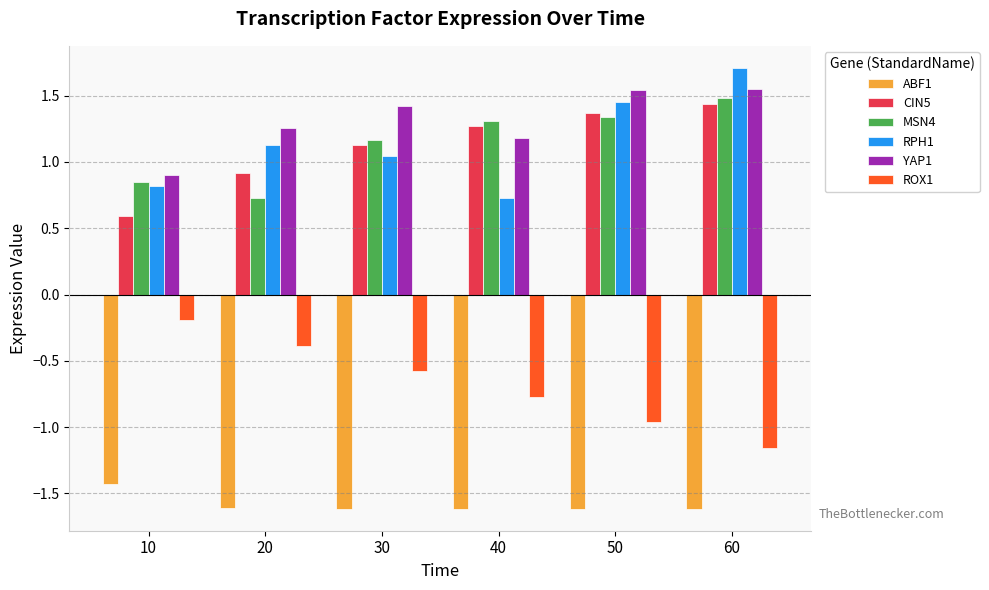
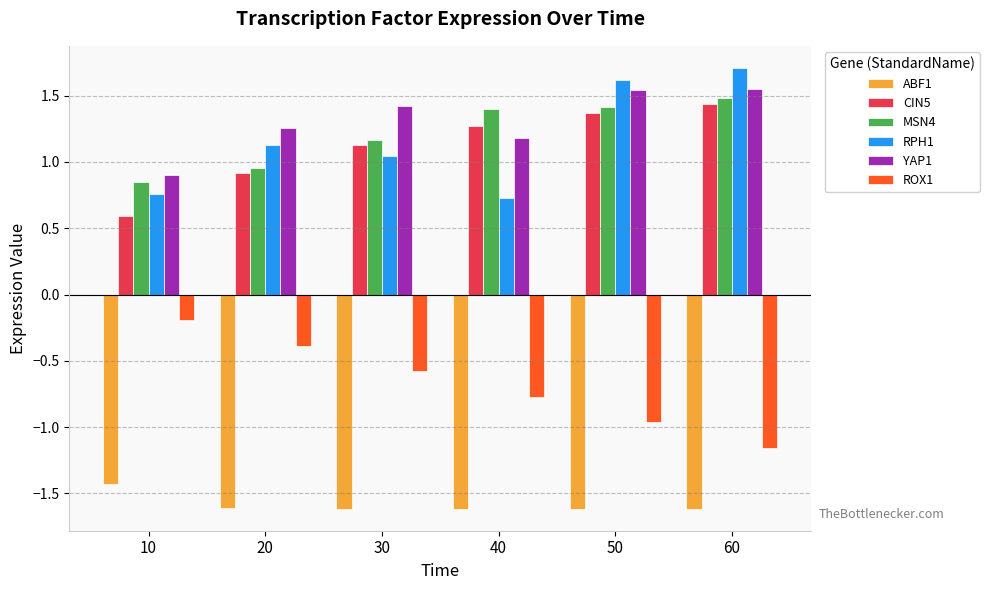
RPH1, 10: 0.82 -> 0.75
MSN4, 20: 0.73 -> 0.95
MSN4, 40: 1.31 -> 1.40
MSN4, 50: 1.34 -> 1.41
RPH1, 50: 1.45 -> 1.62
